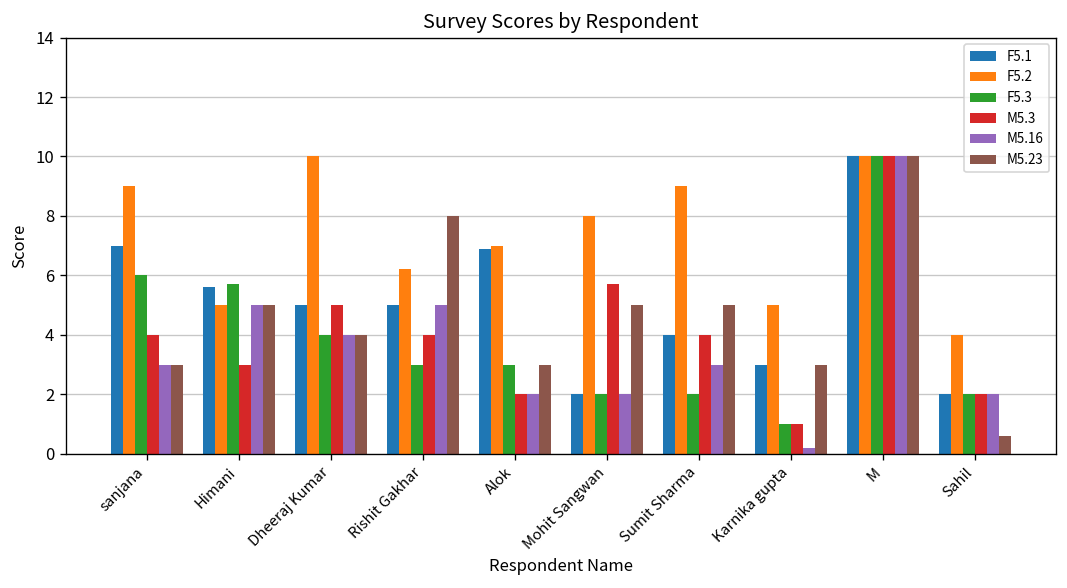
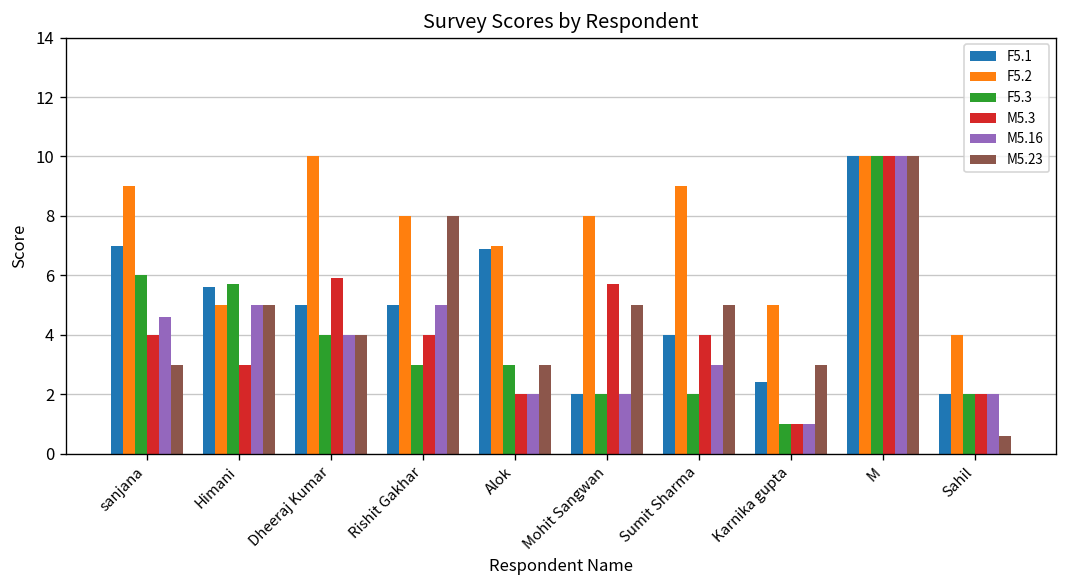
M5.16, sanjana: 3.0 -> 4.6
M5.3, Dheeraj Kumar: 5.0 -> 5.9
F5.2, Rishit Gakhar: 6.2 -> 8.0
F5.1, Karnika gupta: 3.0 -> 2.4
M5.16, Karnika gupta: 0.2 -> 1.0
